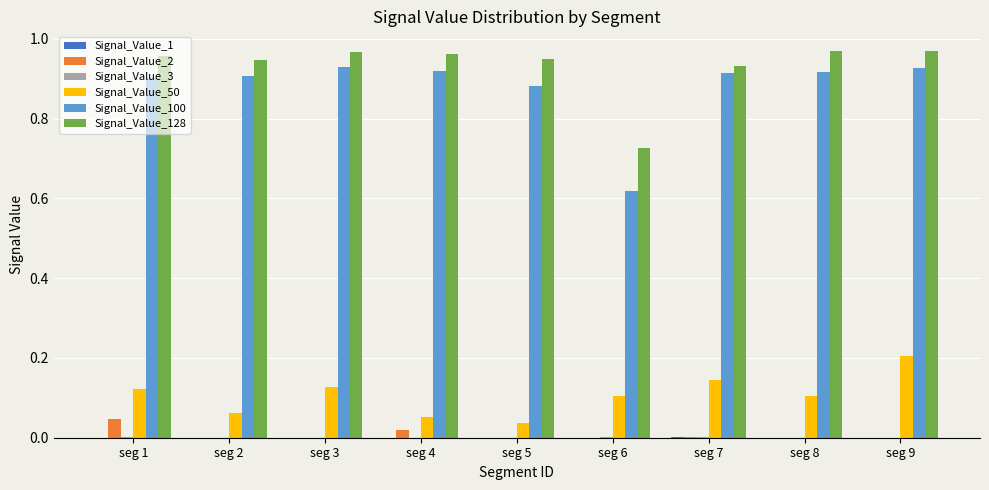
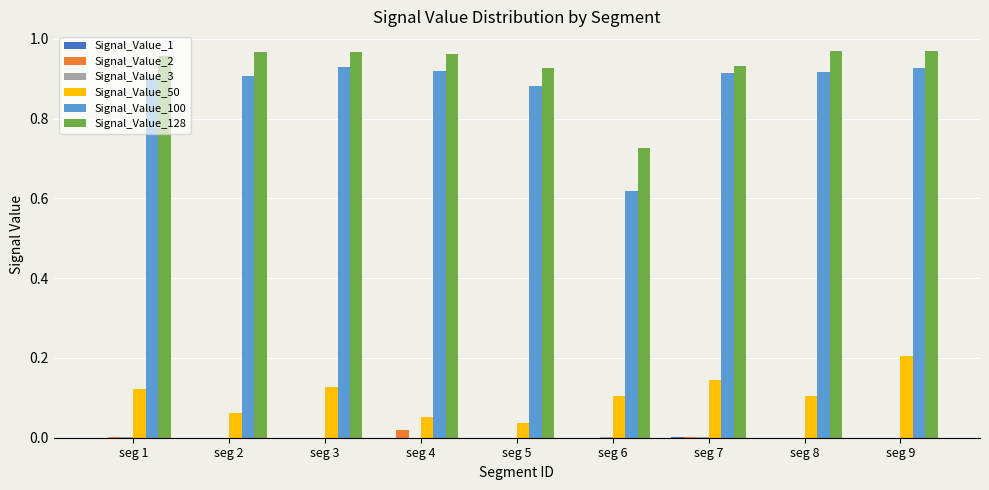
Signal_Value_2, seg 1: 0.05 -> 0.00
Signal_Value_128, seg 2: 0.95 -> 0.97
Signal_Value_128, seg 5: 0.95 -> 0.93
